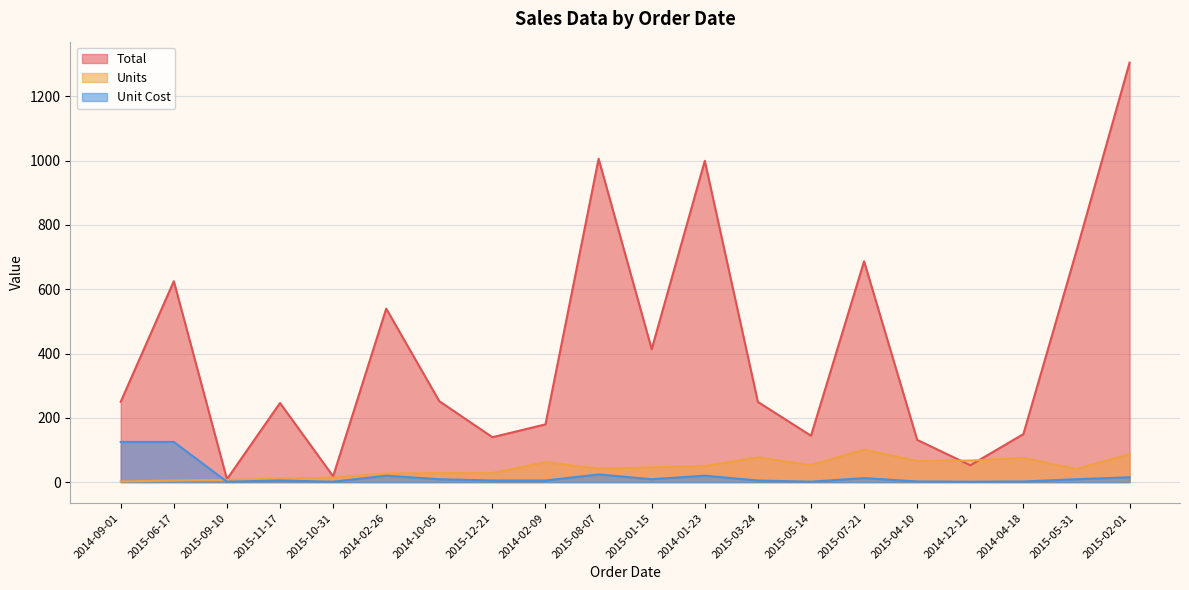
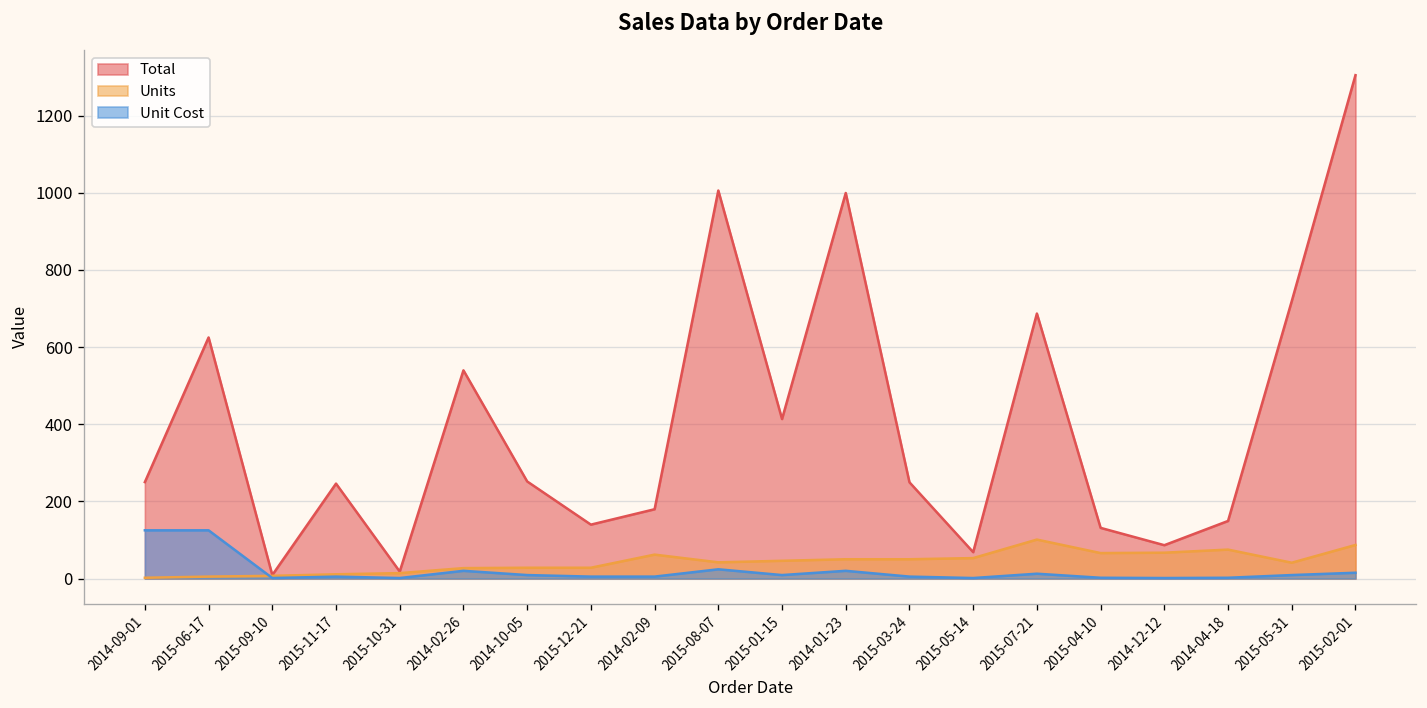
Units, 2015-03-24: 80 -> 50
Total, 2015-05-14: 140 -> 70
Total, 2014-12-12: 50 -> 90
